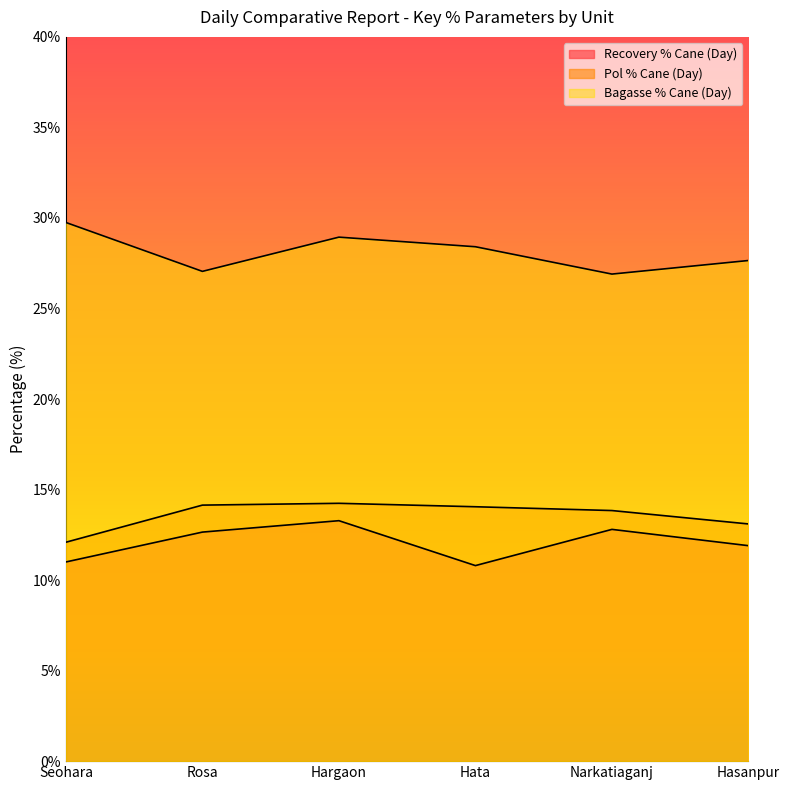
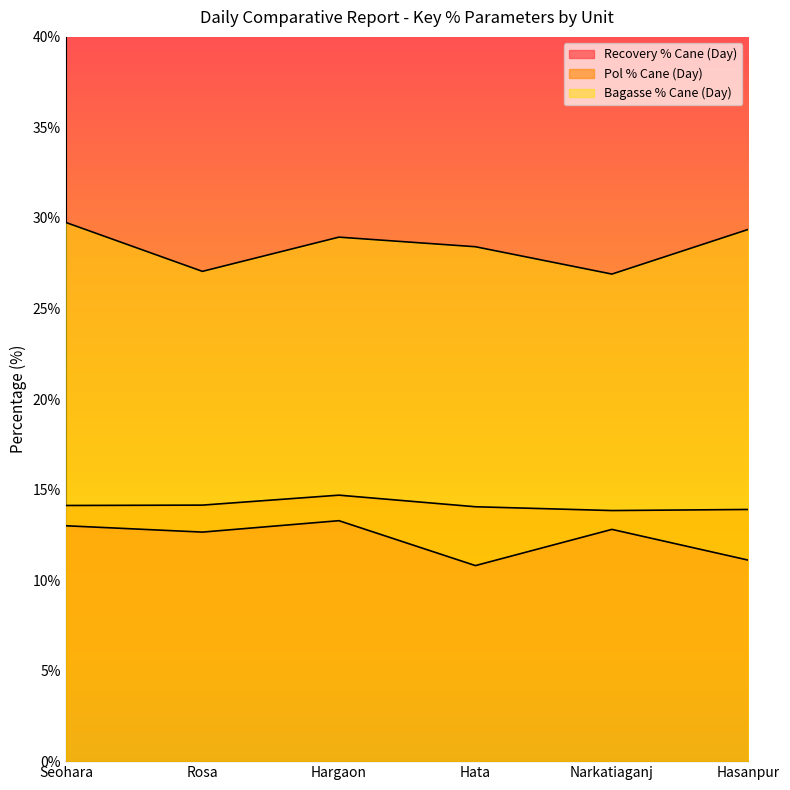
Recovery % Cane (Day), Seohara: 11% -> 13%
Pol % Cane (Day), Seohara: 12.1% -> 14.1%
Pol % Cane (Day), Hargaon: 14.2% -> 14.7%
Recovery % Cane (Day), Hasanpur: 11.9% -> 11.1%
Pol % Cane (Day), Hasanpur: 13.1% -> 13.9%
Bagasse % Cane (Day), Hasanpur: 27.7% -> 29.4%
